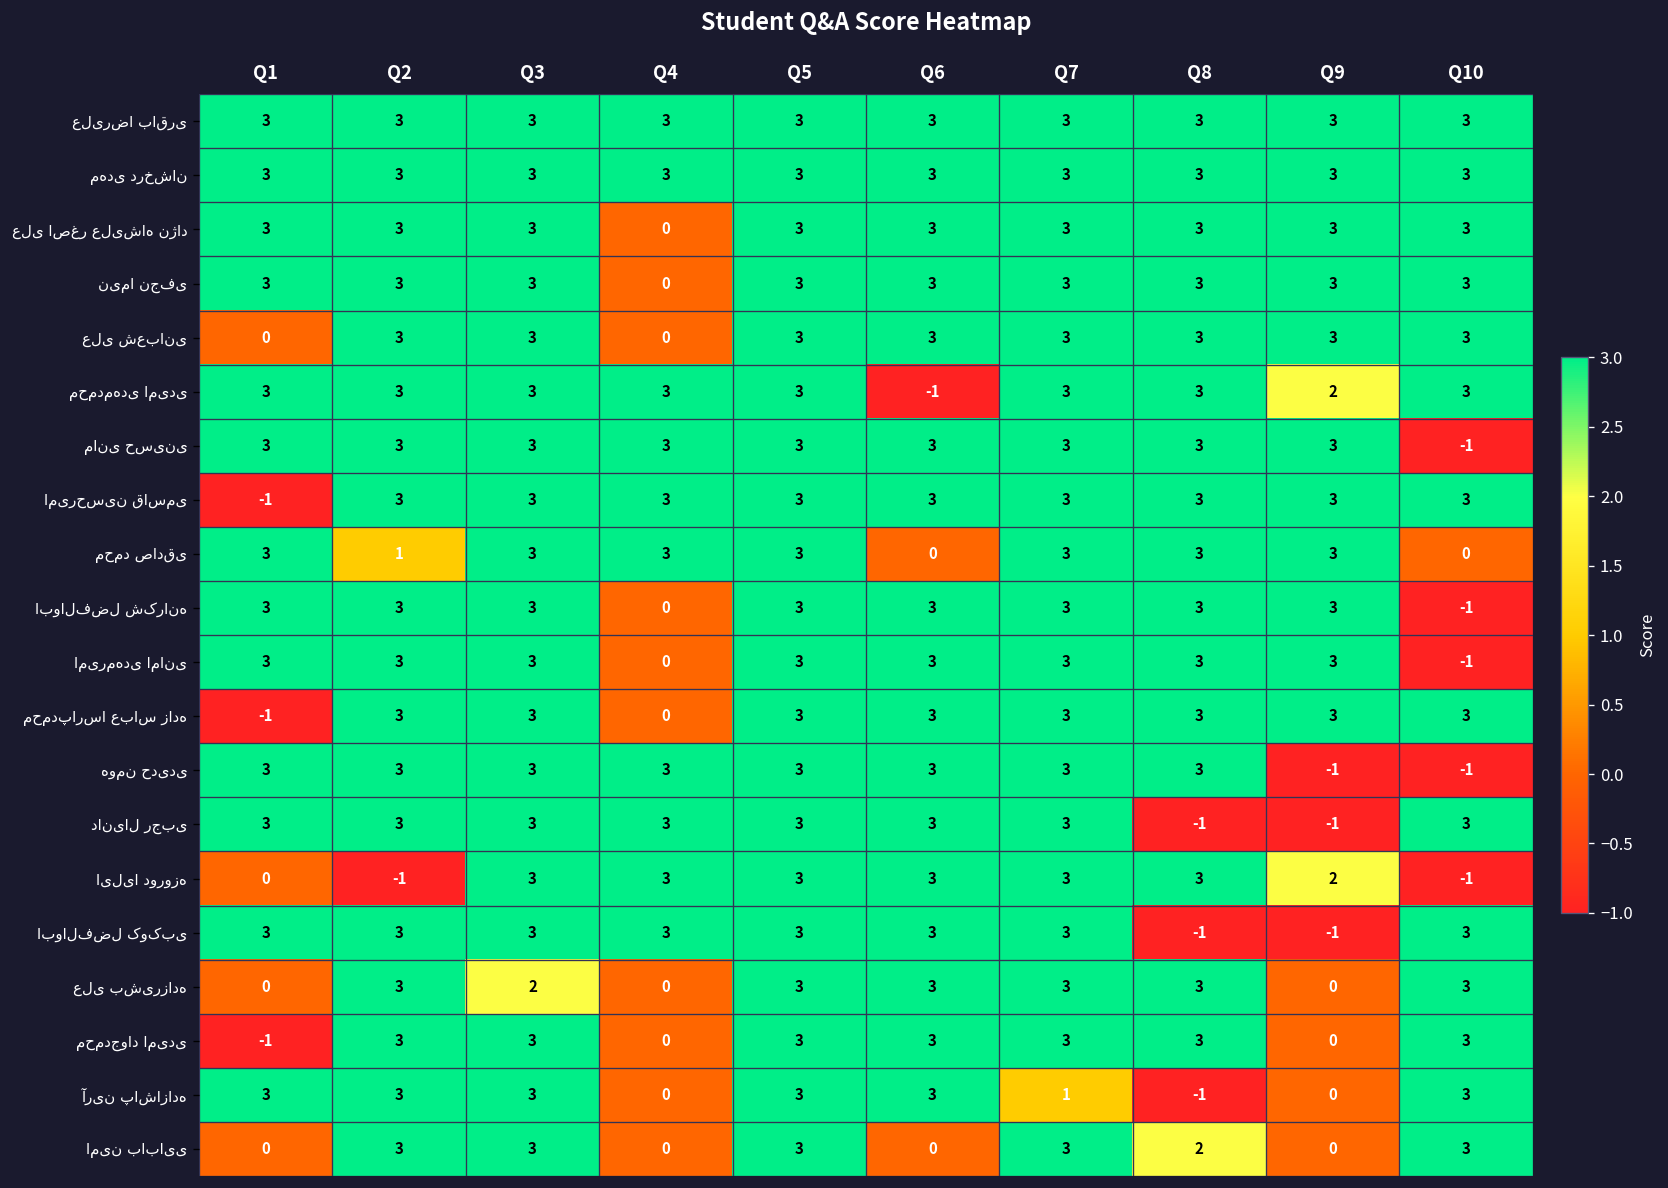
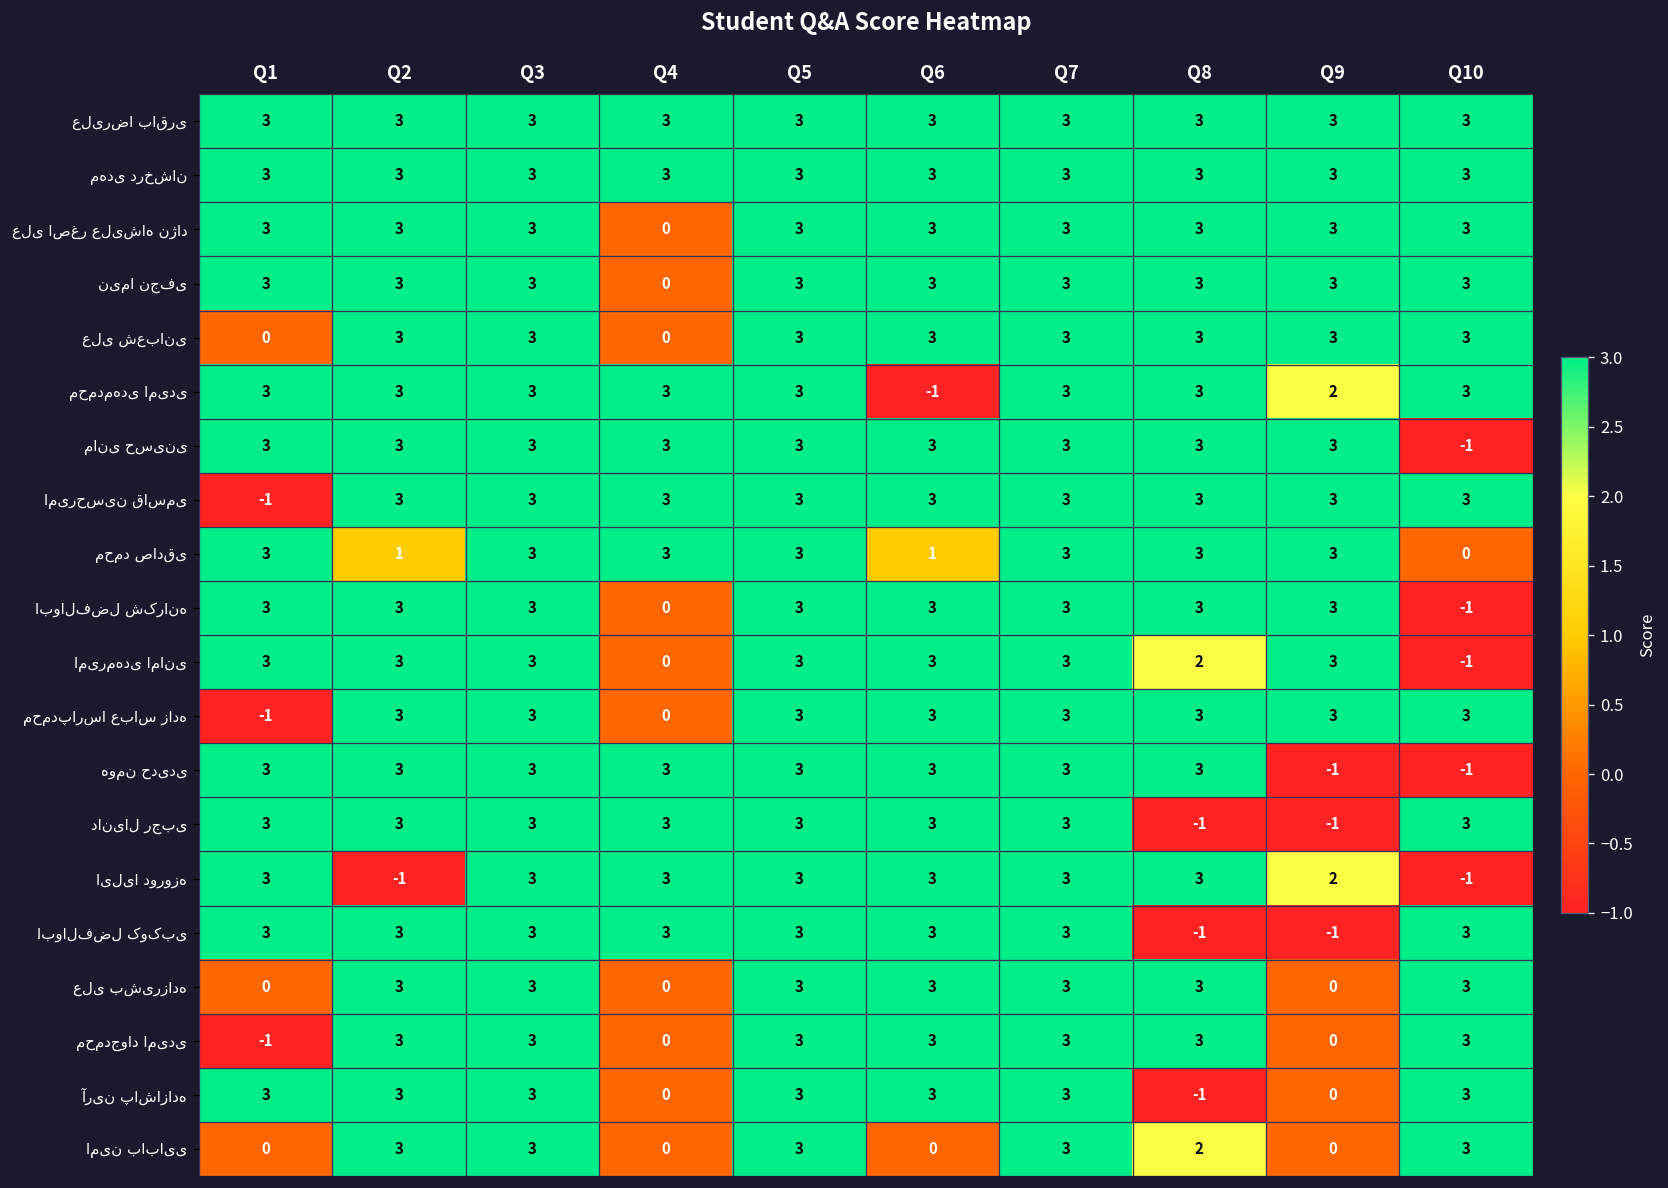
محمد صادقی, Q6: 0 -> 1
امیرمهدی امانی, Q8: 3 -> 2
ایلیا دوروزه, Q1: 0 -> 3
علی بشیرزاده, Q3: 2 -> 3
آرین پاشازاده, Q7: 1 -> 3
